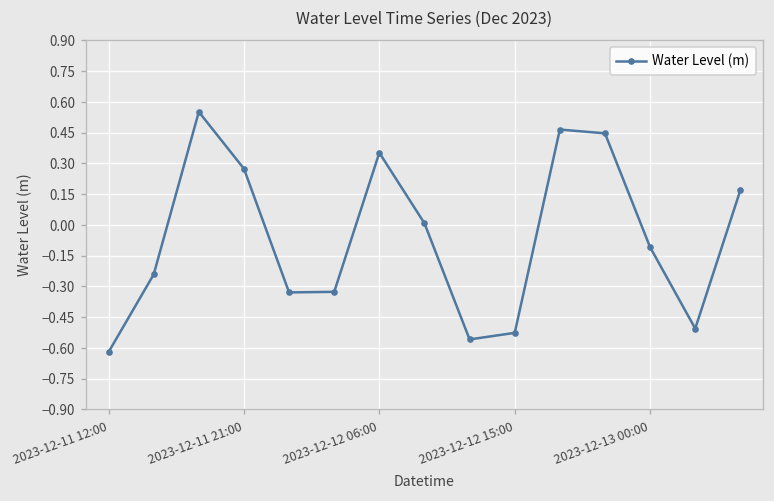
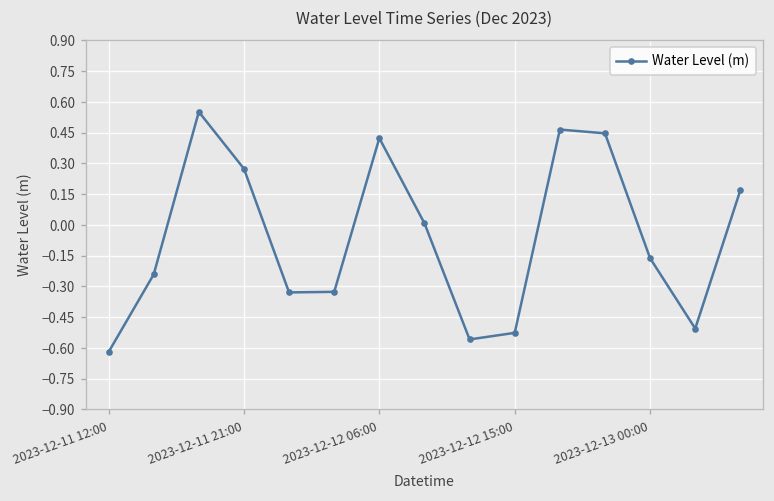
2023-12-12 06:00: 0.35 -> 0.42
2023-12-13 00:00: -0.11 -> -0.16
